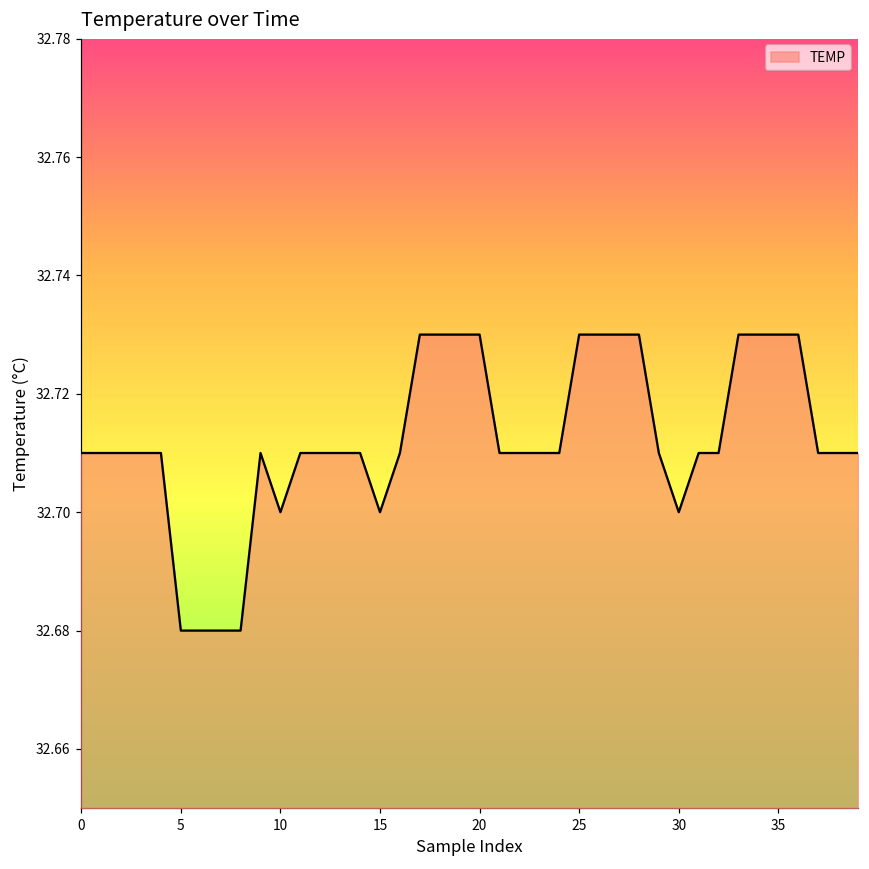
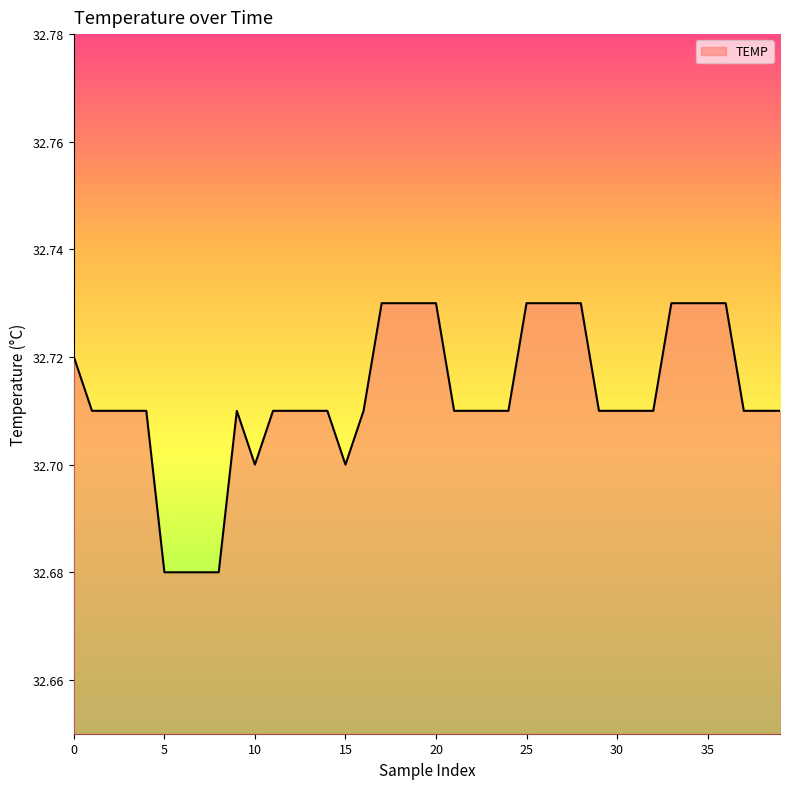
0: 32.71 -> 32.72
30: 32.70 -> 32.71
